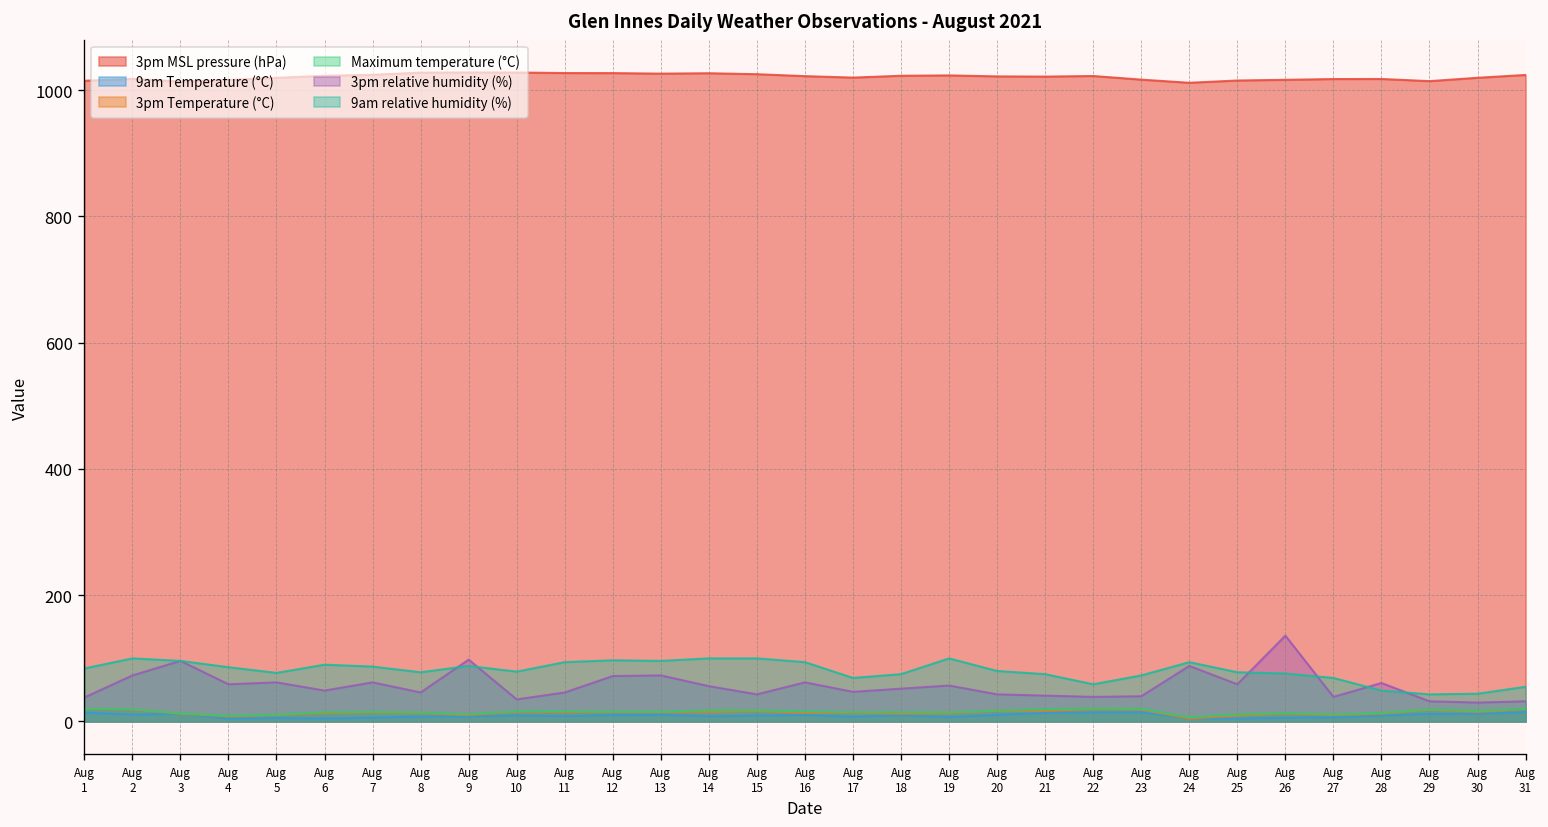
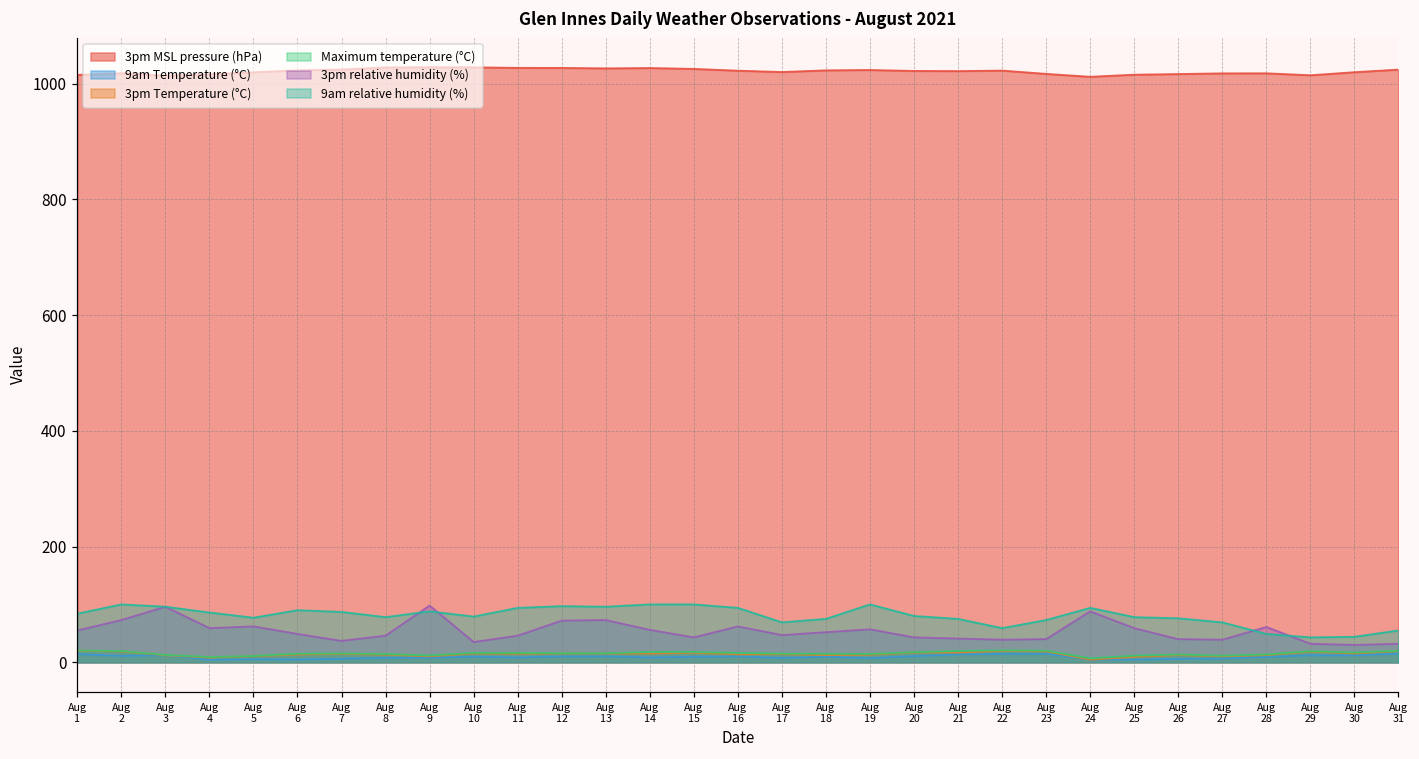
3pm relative humidity (%), Aug 1: 40 -> 60
3pm relative humidity (%), Aug 7: 60 -> 40
3pm relative humidity (%), Aug 26: 140 -> 40
